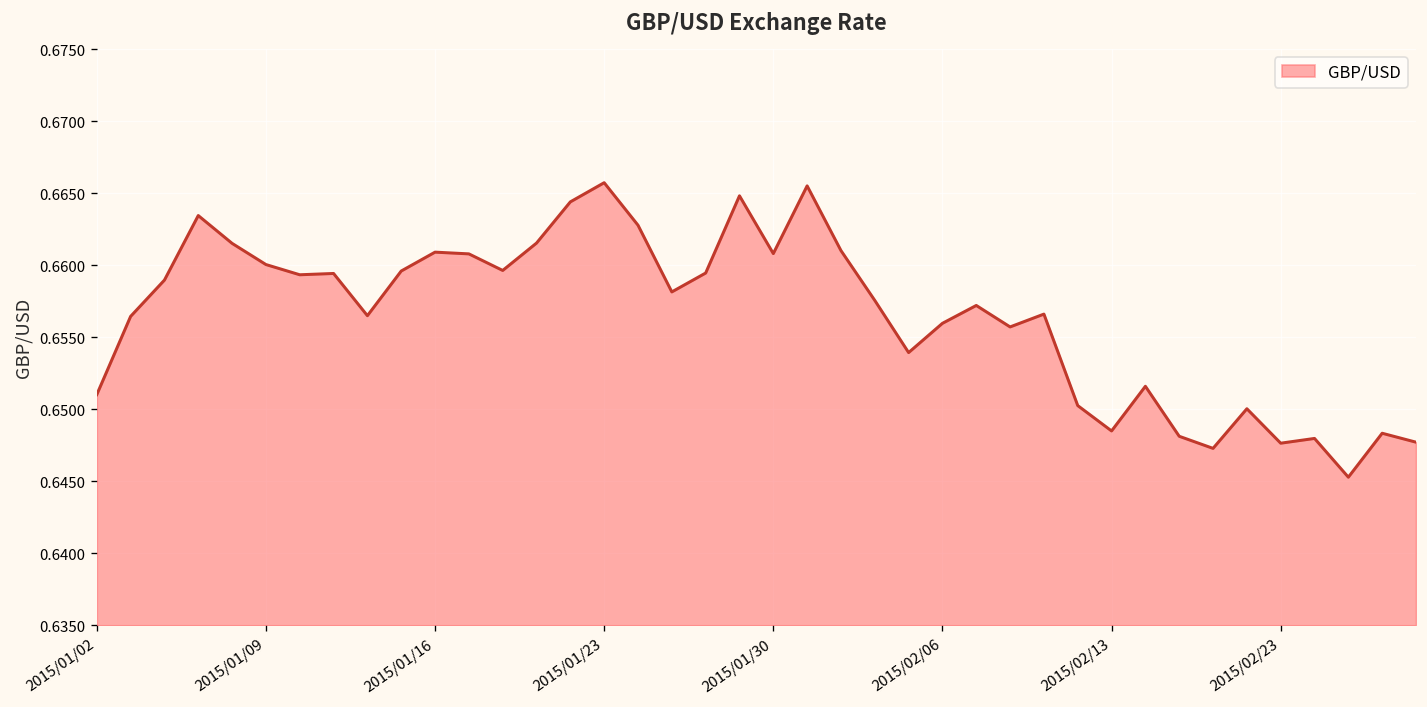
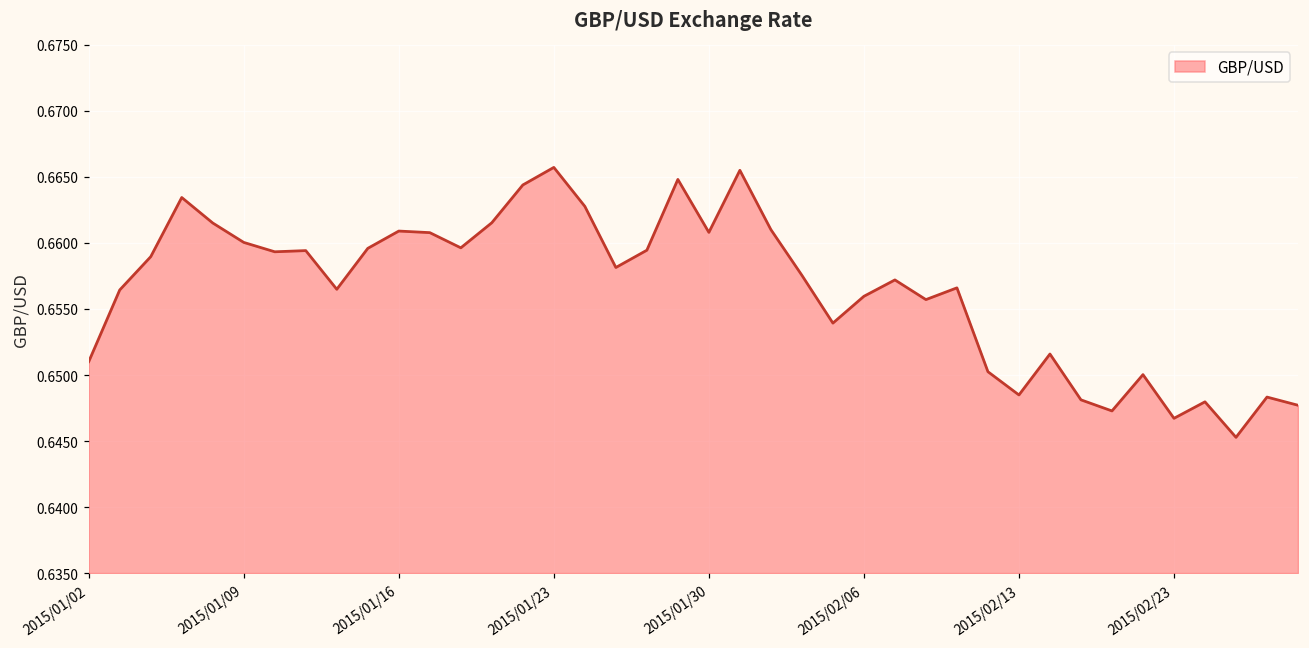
2015/02/23: 0.6476 -> 0.6467
